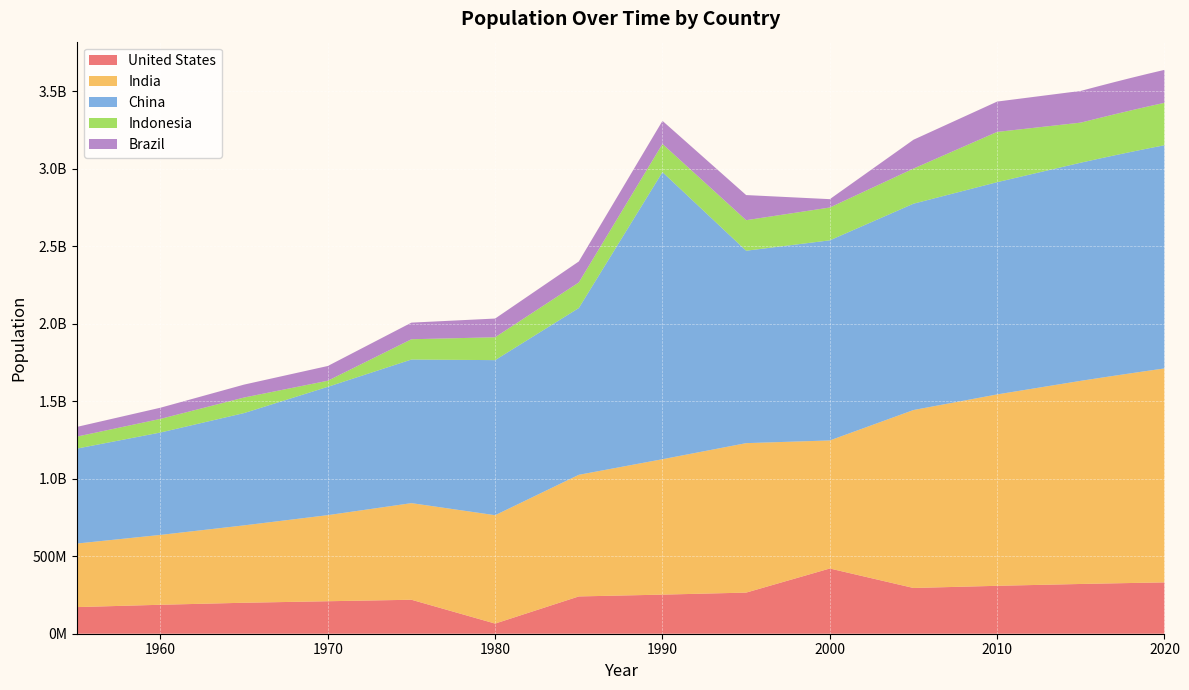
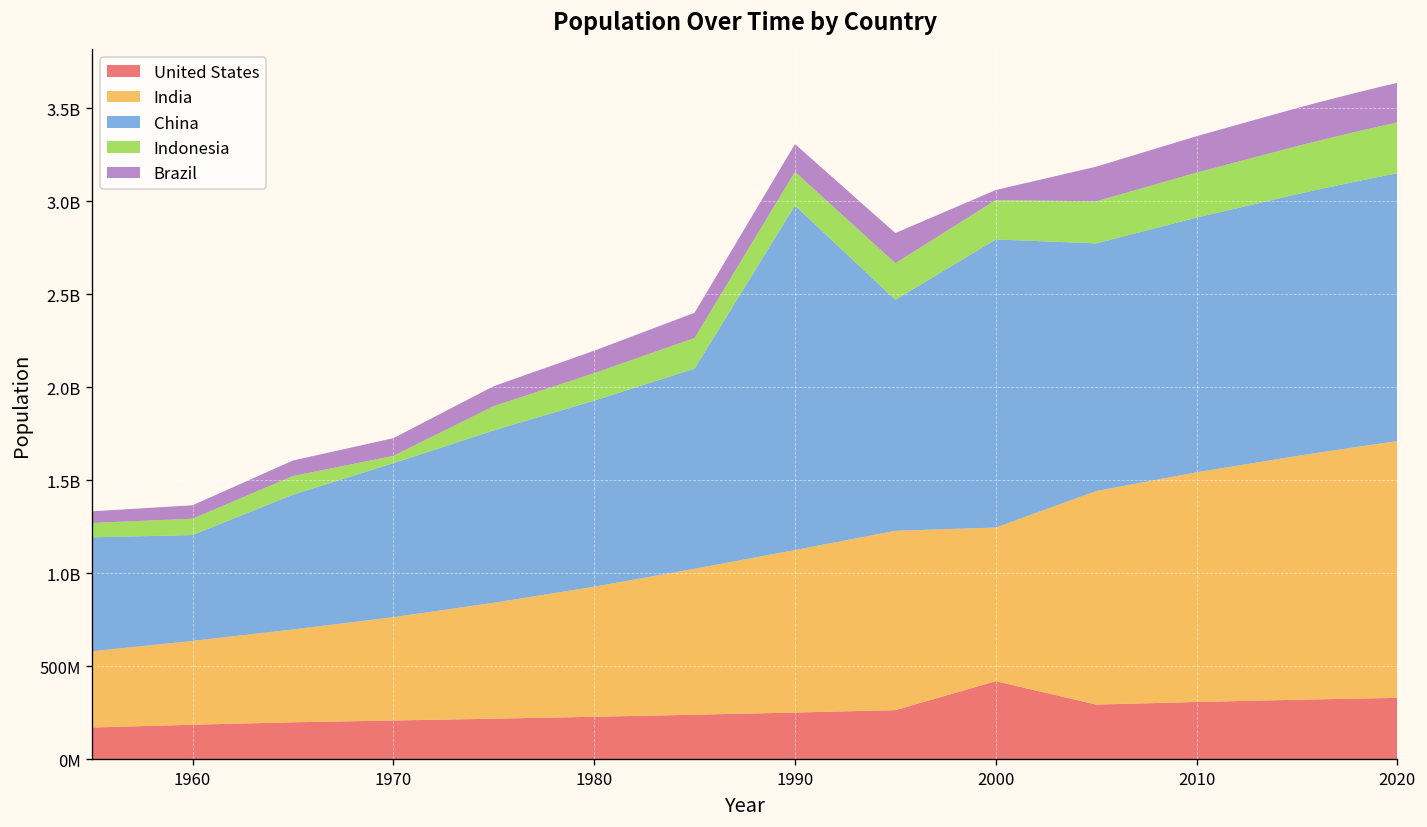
China, 1960: 660000000 -> 570000000
United States, 1980: 70000000 -> 230000000
China, 2000: 1290000000 -> 1550000000
Indonesia, 2010: 320000000 -> 240000000
